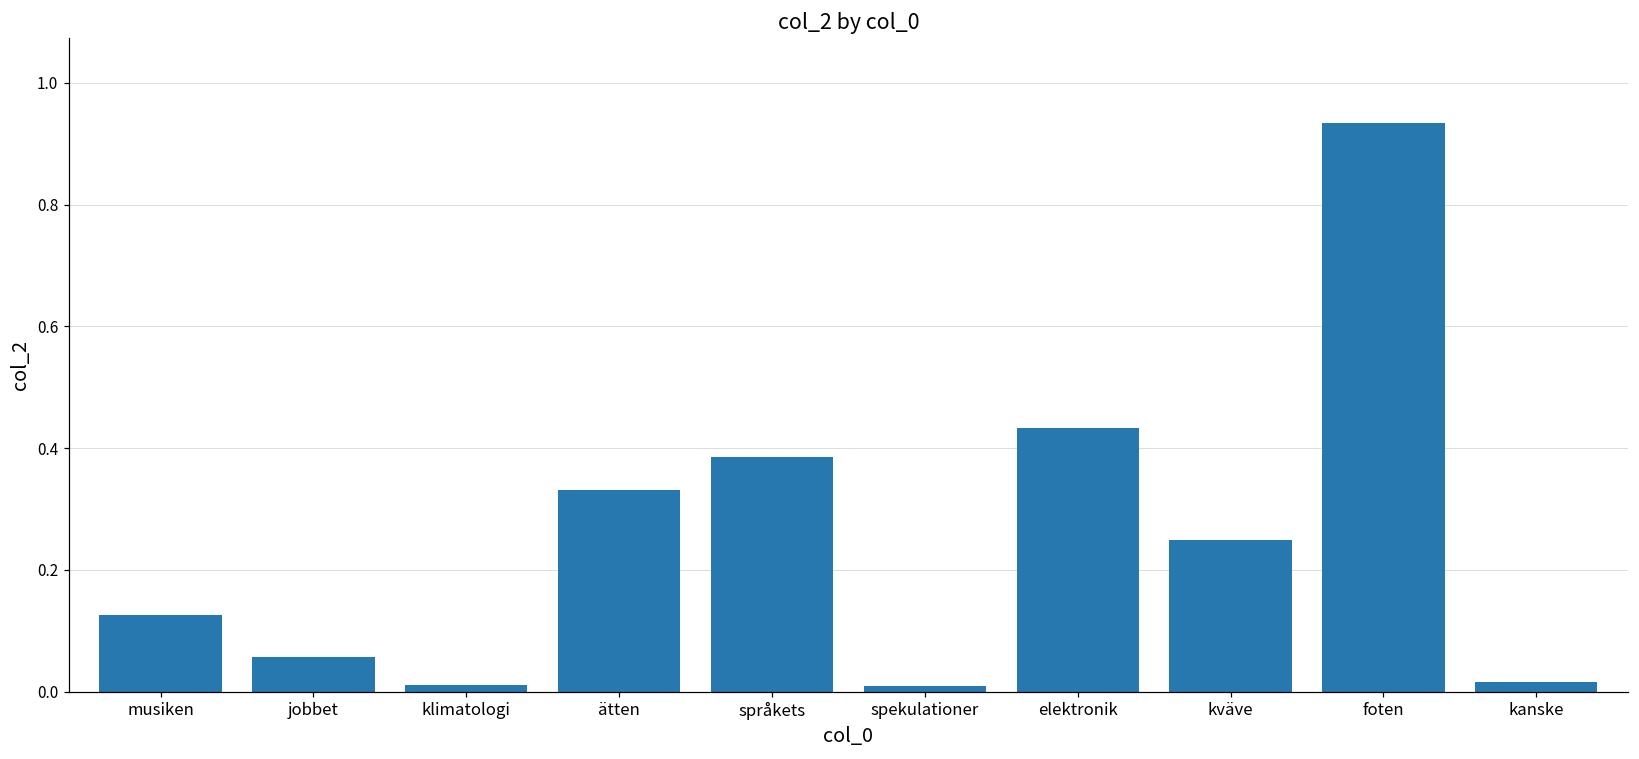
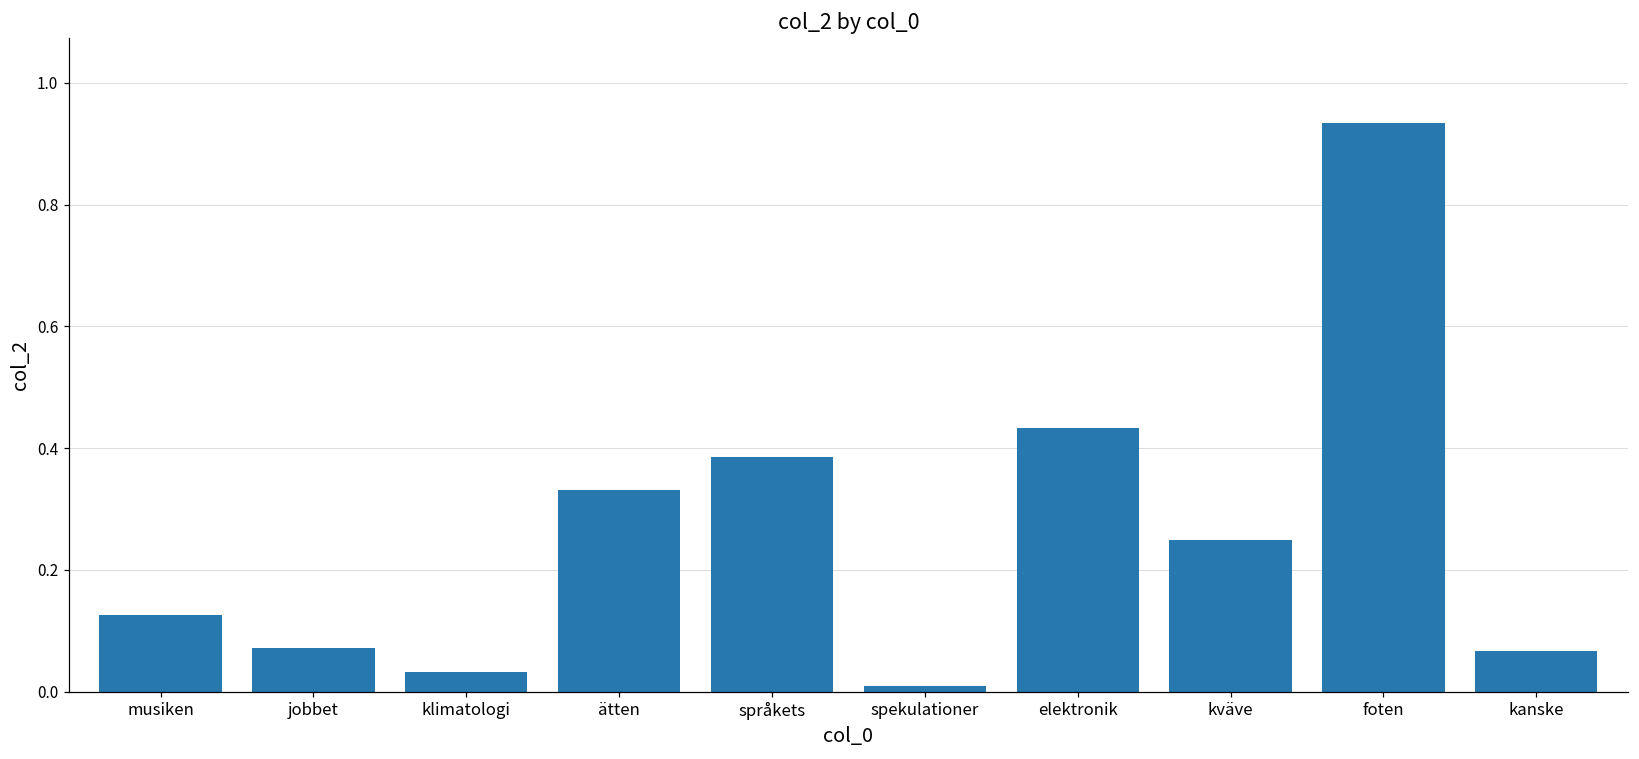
jobbet: 0.06 -> 0.07
klimatologi: 0.01 -> 0.03
kanske: 0.02 -> 0.07
